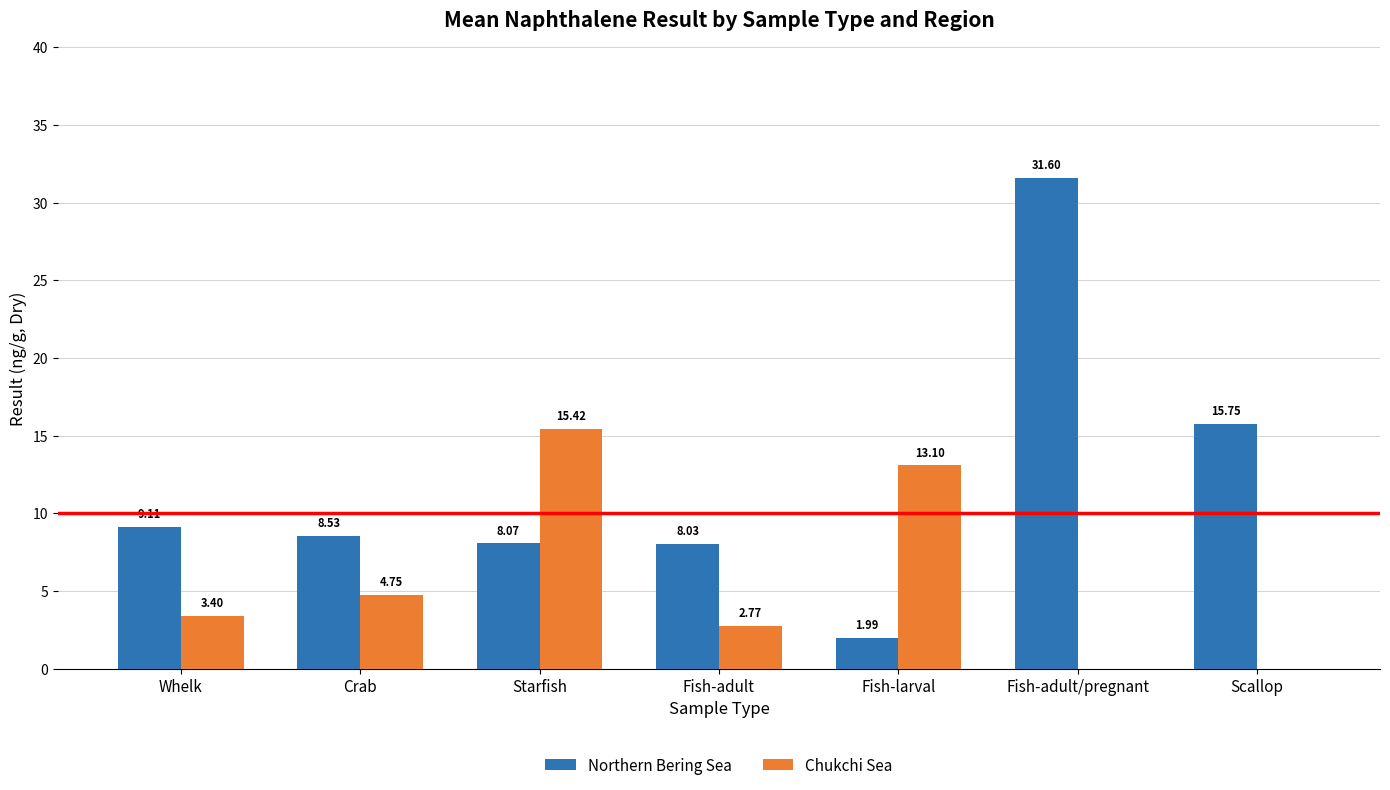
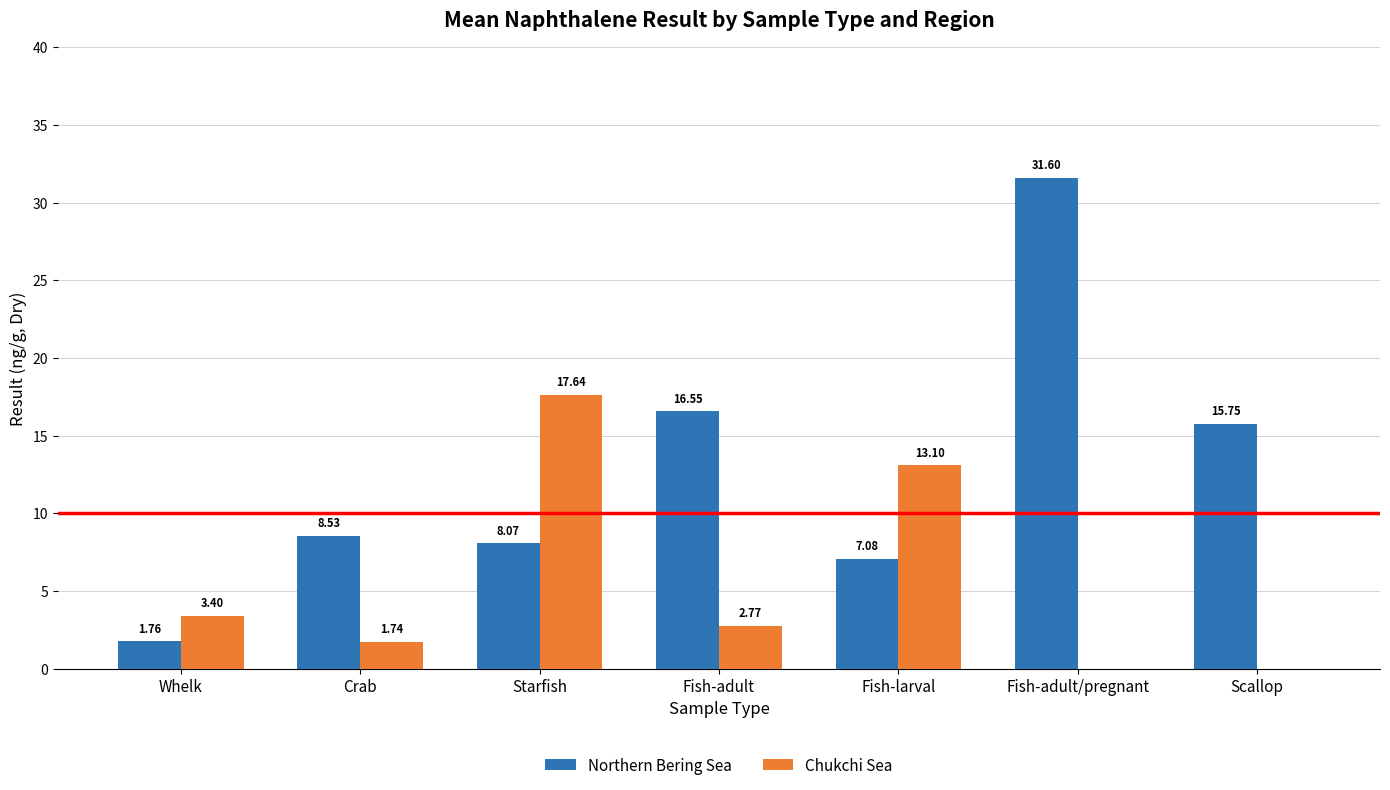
Northern Bering Sea, Whelk: 9.11 -> 1.76
Chukchi Sea, Crab: 4.75 -> 1.74
Chukchi Sea, Starfish: 15.42 -> 17.64
Northern Bering Sea, Fish-adult: 8.03 -> 16.55
Northern Bering Sea, Fish-larval: 1.99 -> 7.08
